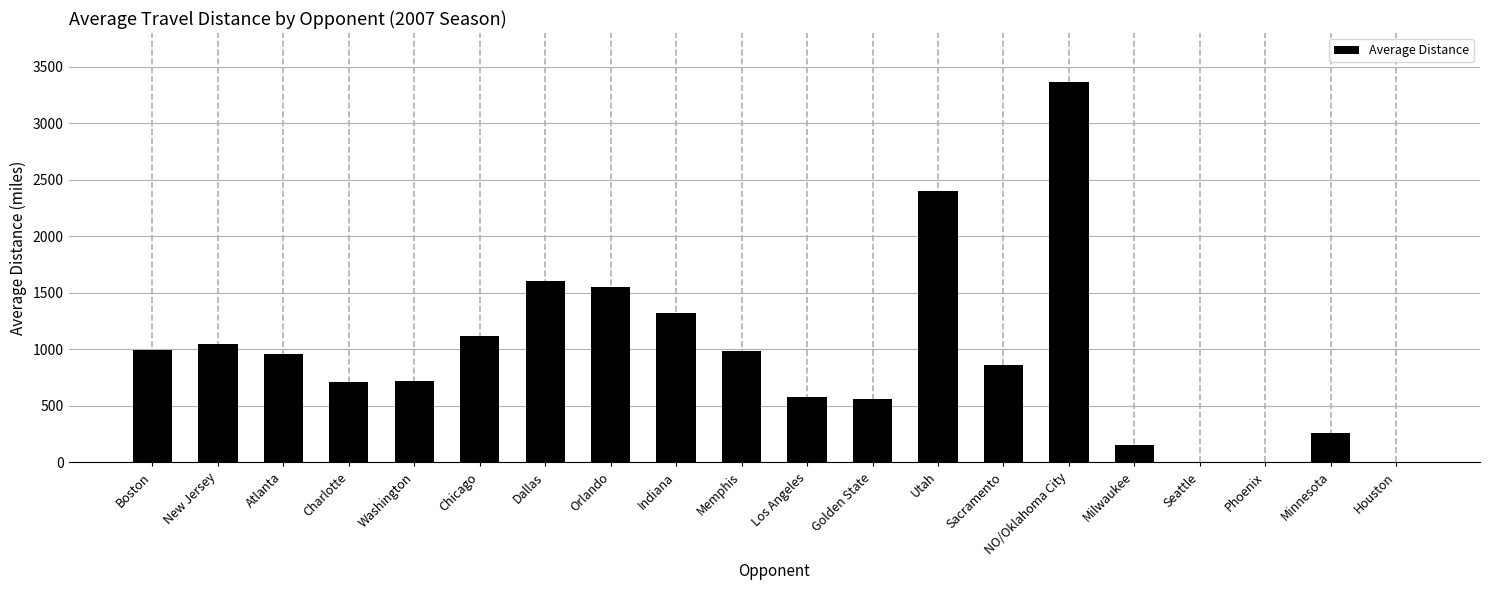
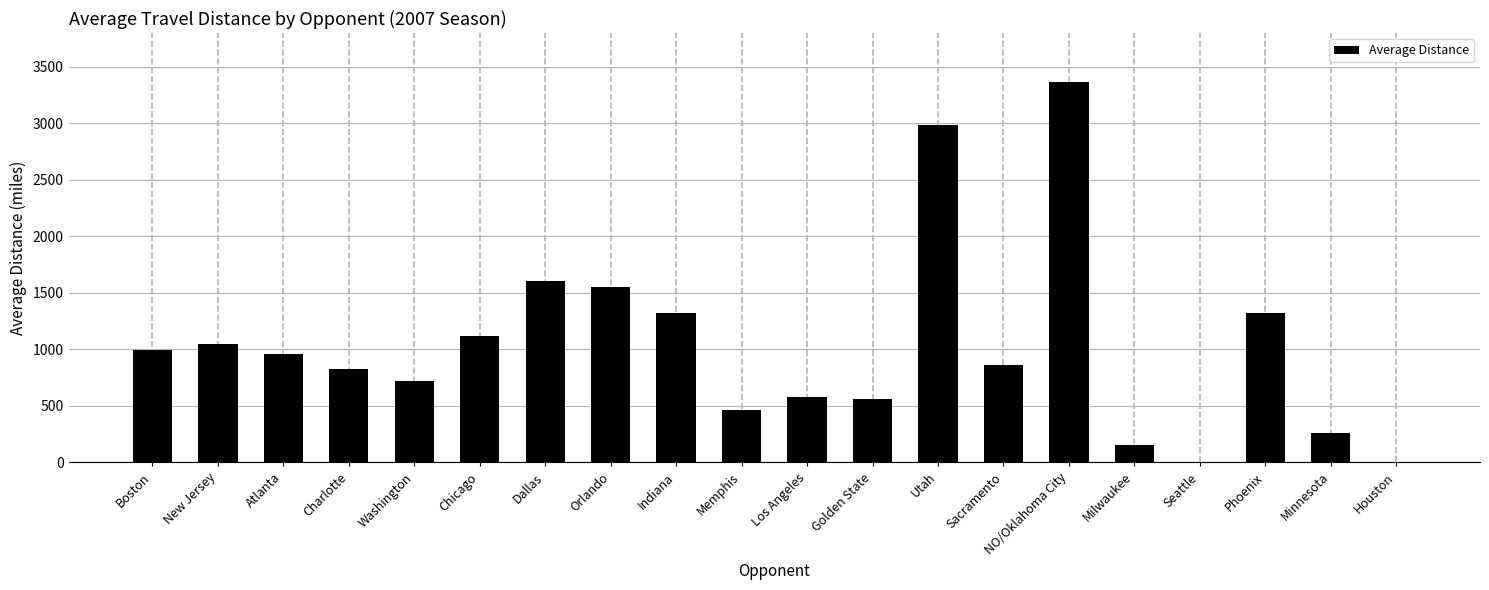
Charlotte: 710 -> 820
Memphis: 990 -> 460
Utah: 2400 -> 2990
Phoenix: 0 -> 1320
